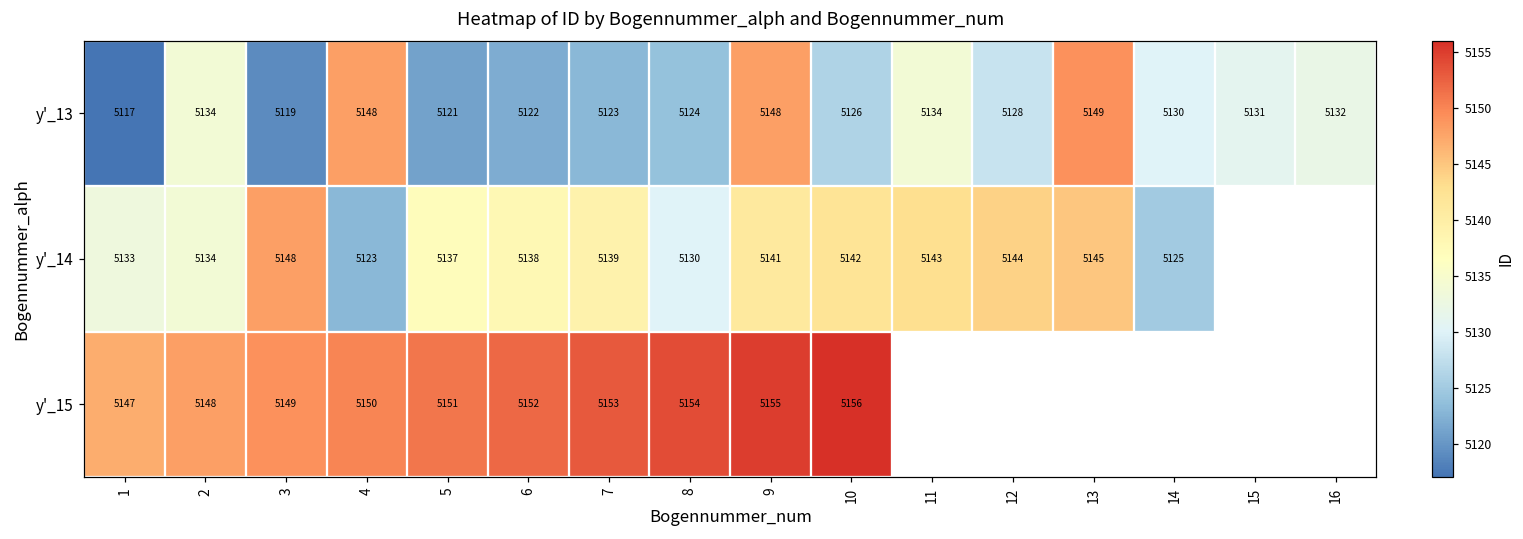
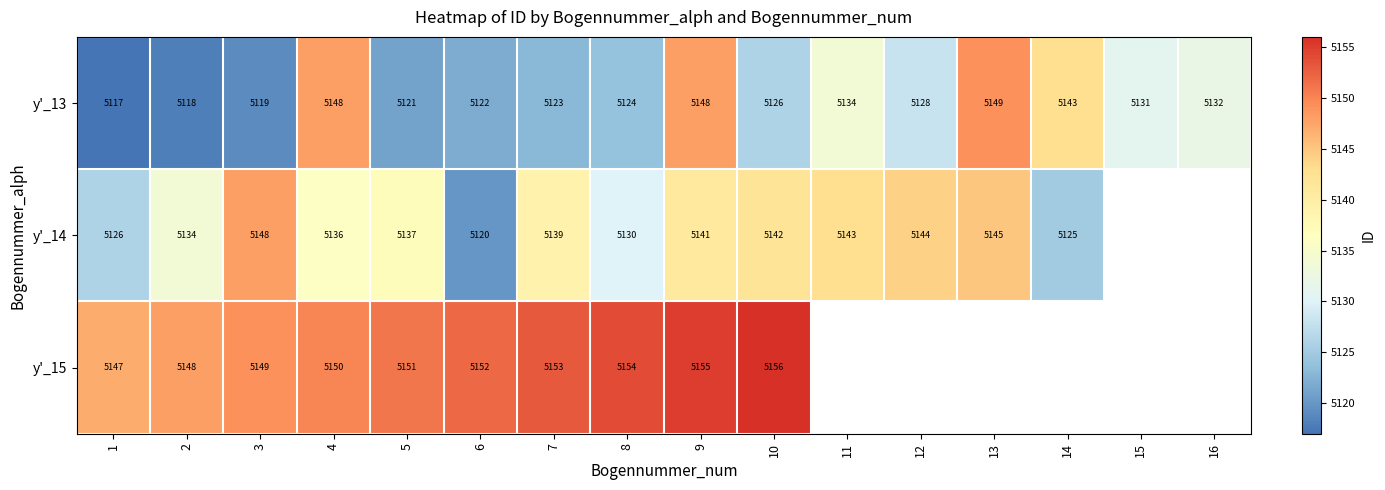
y'_13, 2: 5134 -> 5118
y'_13, 14: 5130 -> 5143
y'_14, 1: 5133 -> 5126
y'_14, 4: 5123 -> 5136
y'_14, 6: 5138 -> 5120
